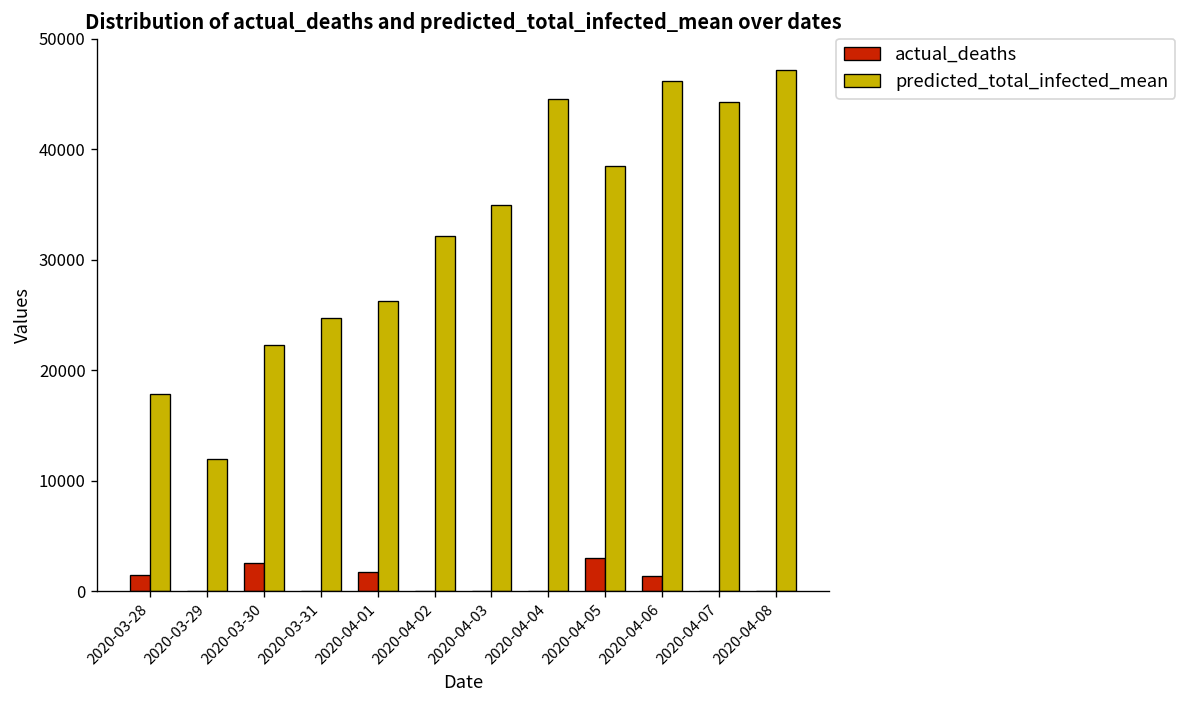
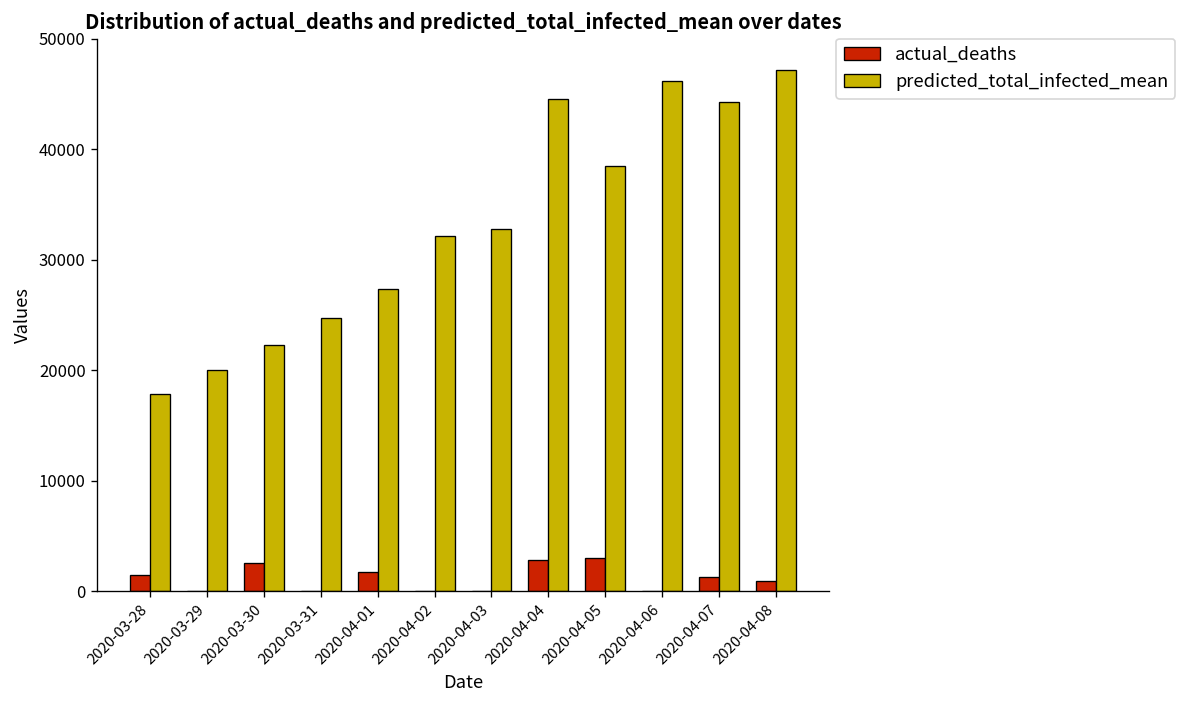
predicted_total_infected_mean, 2020-03-29: 12000 -> 20000
predicted_total_infected_mean, 2020-04-01: 26000 -> 27000
predicted_total_infected_mean, 2020-04-03: 35000 -> 33000
actual_deaths, 2020-04-04: 0 -> 3000
actual_deaths, 2020-04-06: 1000 -> 0
actual_deaths, 2020-04-07: 0 -> 1000
actual_deaths, 2020-04-08: 0 -> 1000
